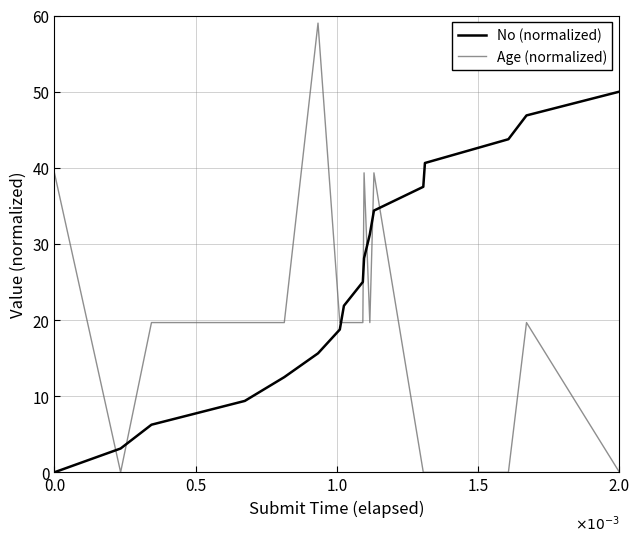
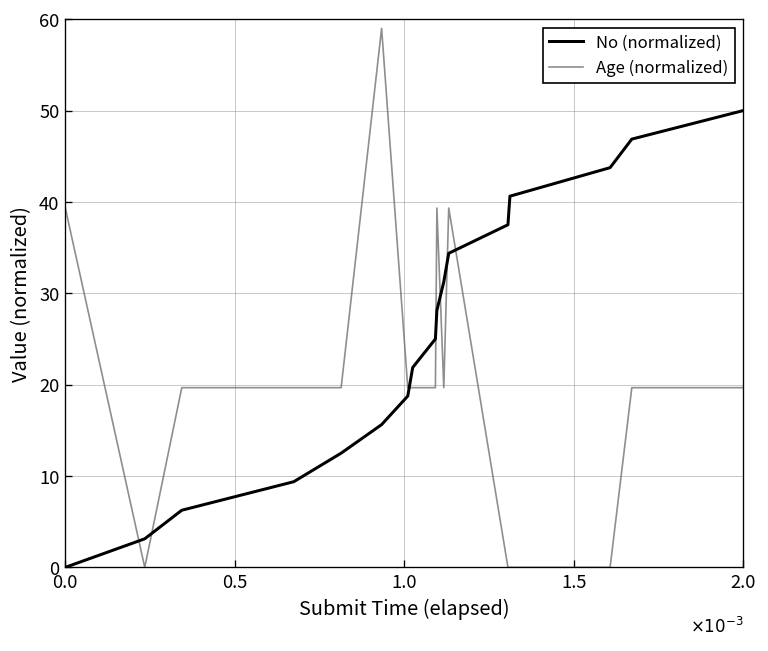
Age (normalized), 2.0: 0 -> 20
